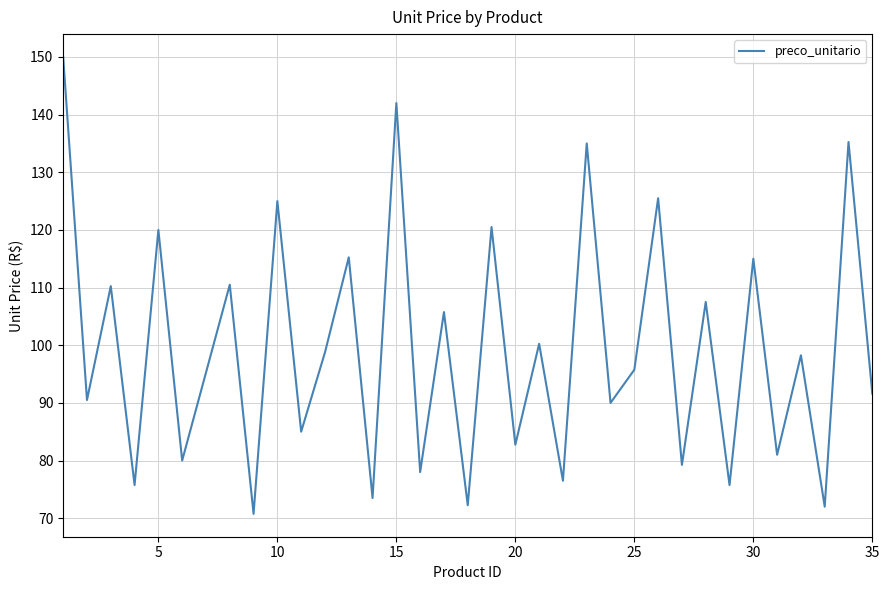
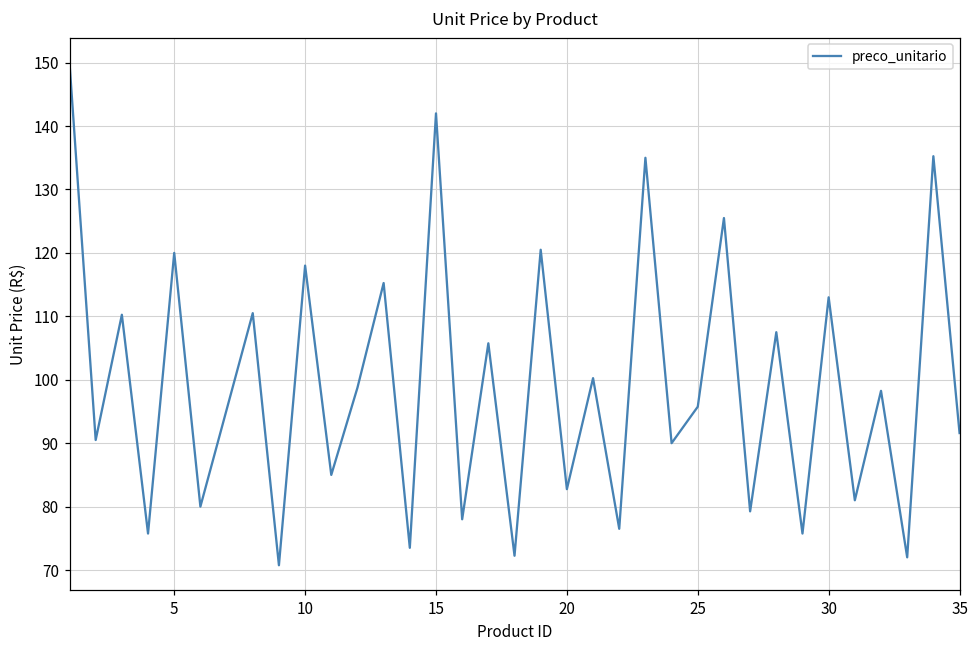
10: 125 -> 118
30: 115 -> 113
